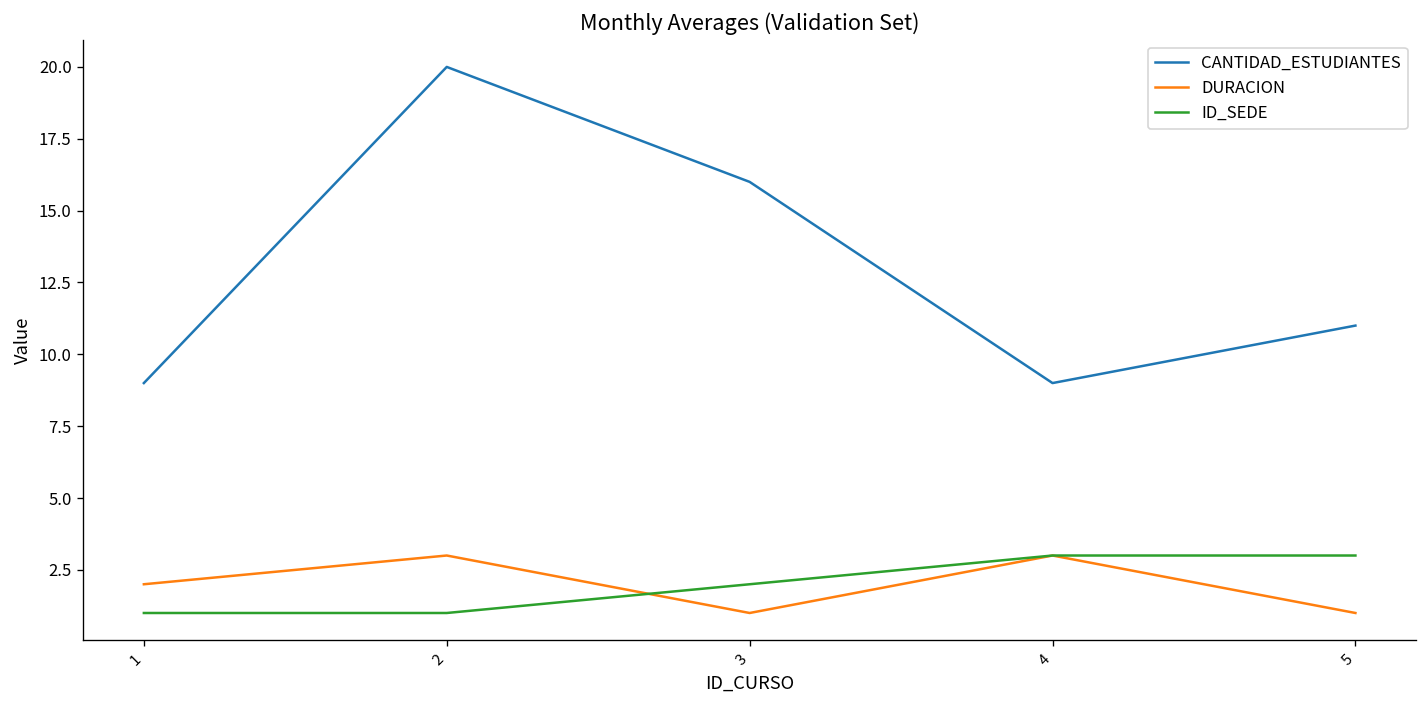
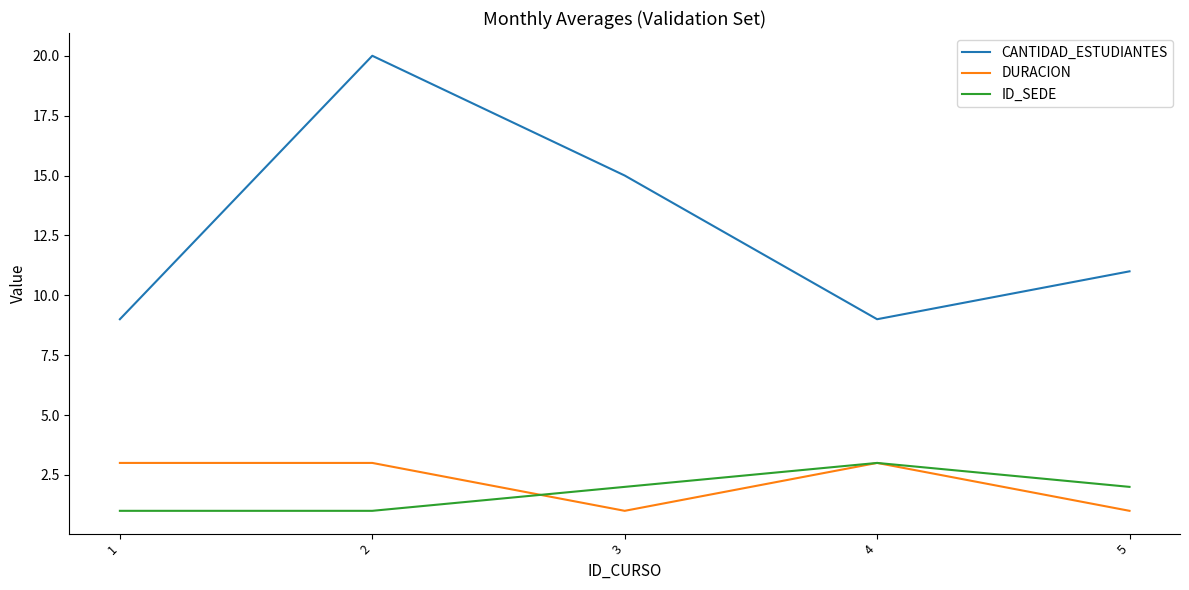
DURACION, 1: 2 -> 3
CANTIDAD_ESTUDIANTES, 3: 16 -> 15
ID_SEDE, 5: 3 -> 2
